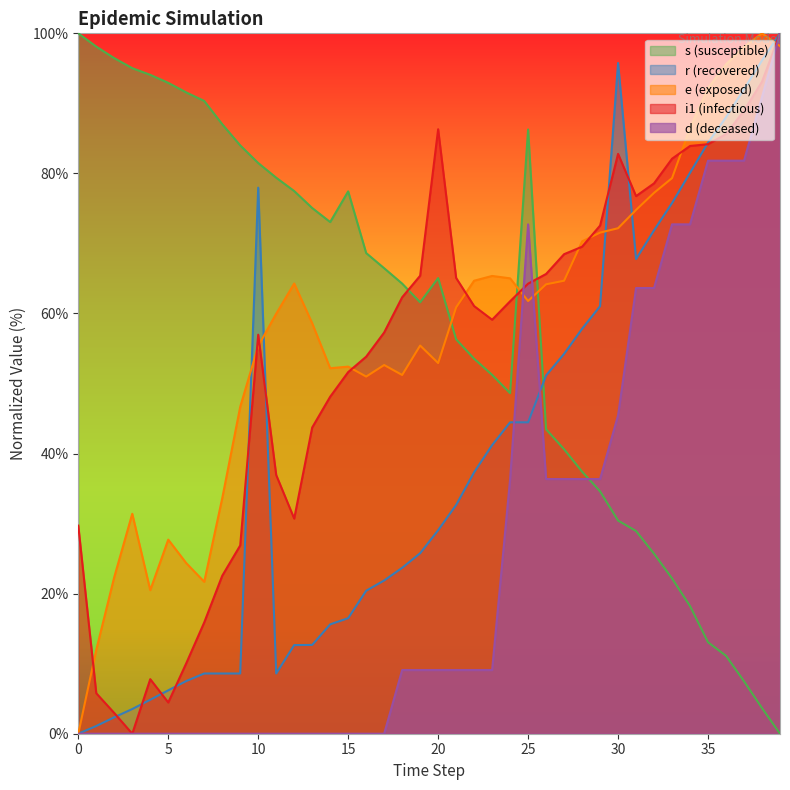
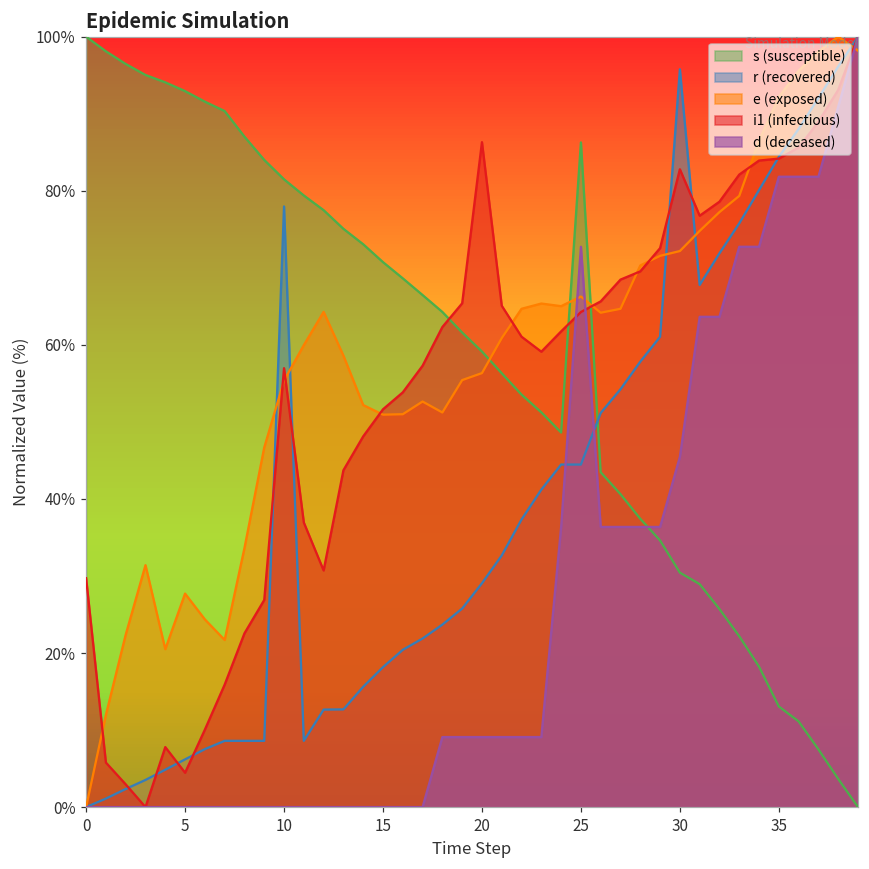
s (susceptible), 15: 77% -> 71%
r (recovered), 15: 16% -> 18%
e (exposed), 15: 52% -> 51%
s (susceptible), 20: 65% -> 59%
e (exposed), 20: 53% -> 56%
e (exposed), 25: 62% -> 66%
